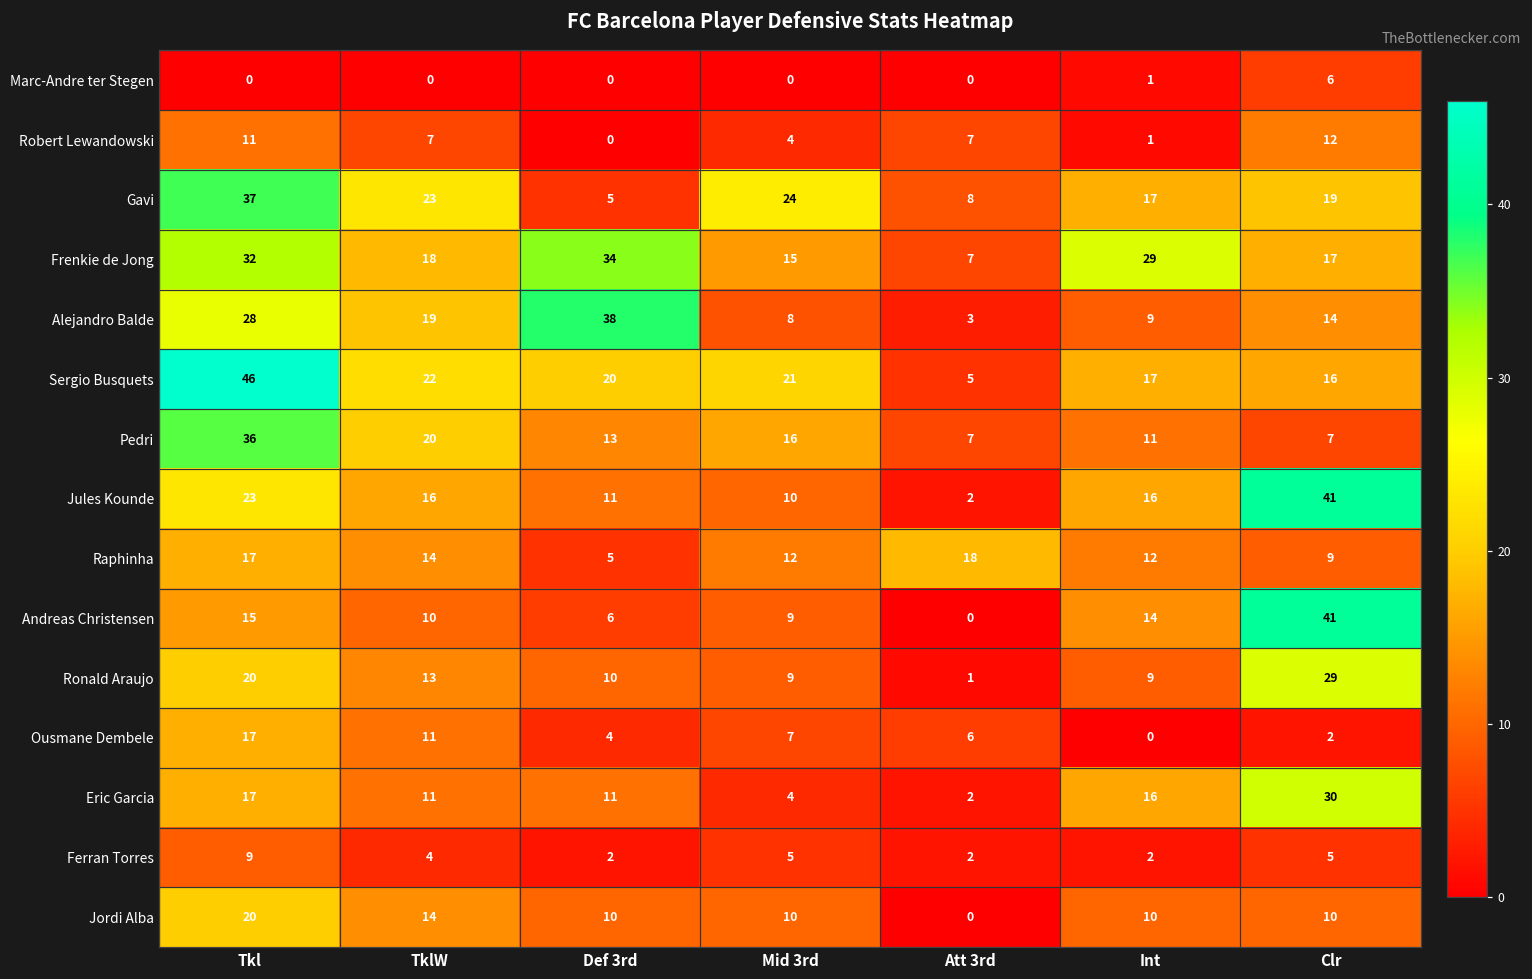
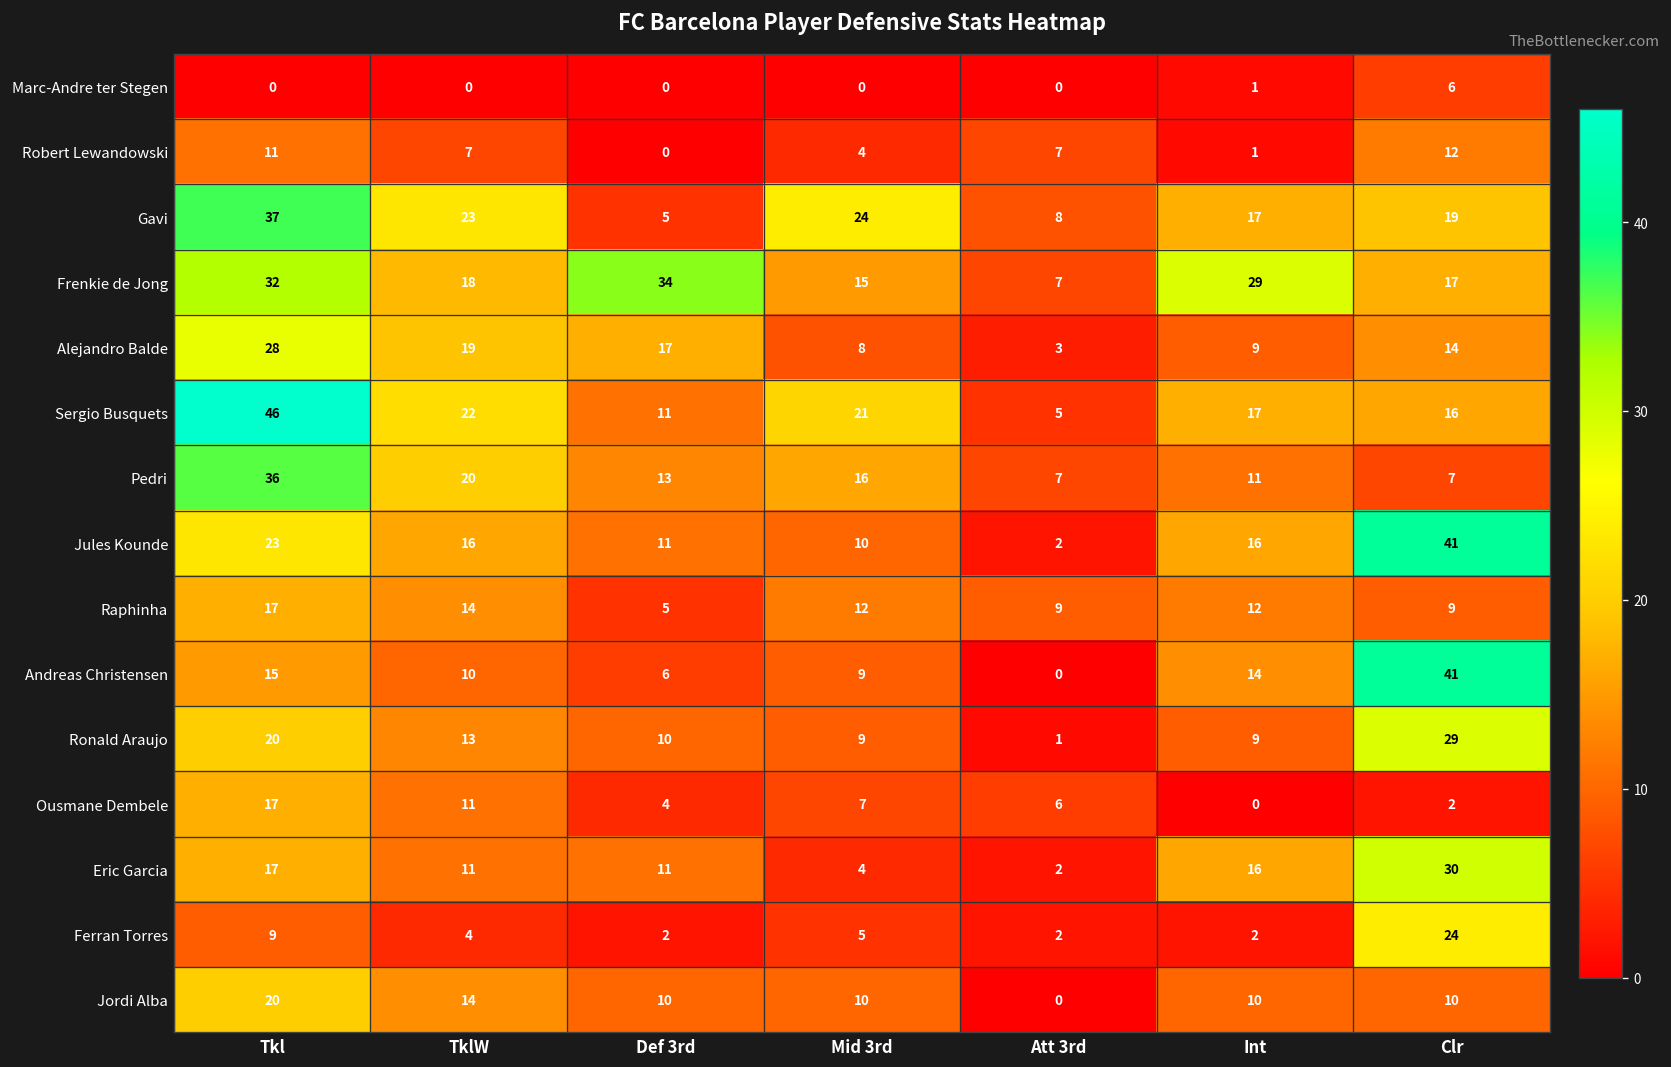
Alejandro Balde, Def 3rd: 38 -> 17
Sergio Busquets, Def 3rd: 20 -> 11
Raphinha, Att 3rd: 18 -> 9
Ferran Torres, Clr: 5 -> 24
